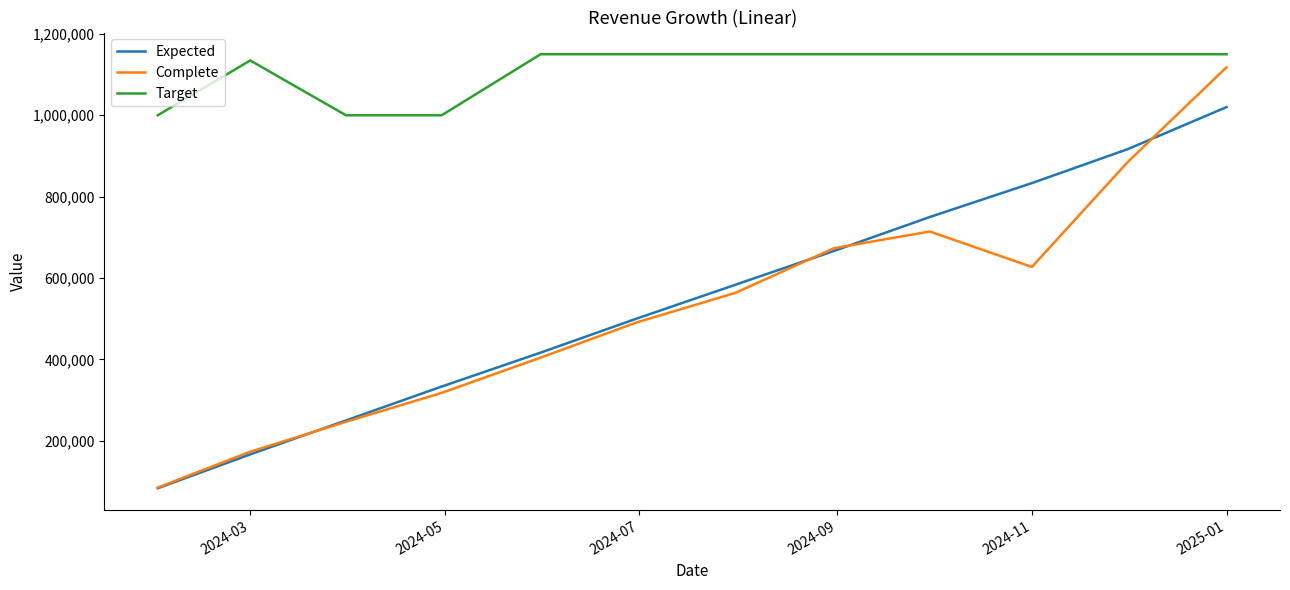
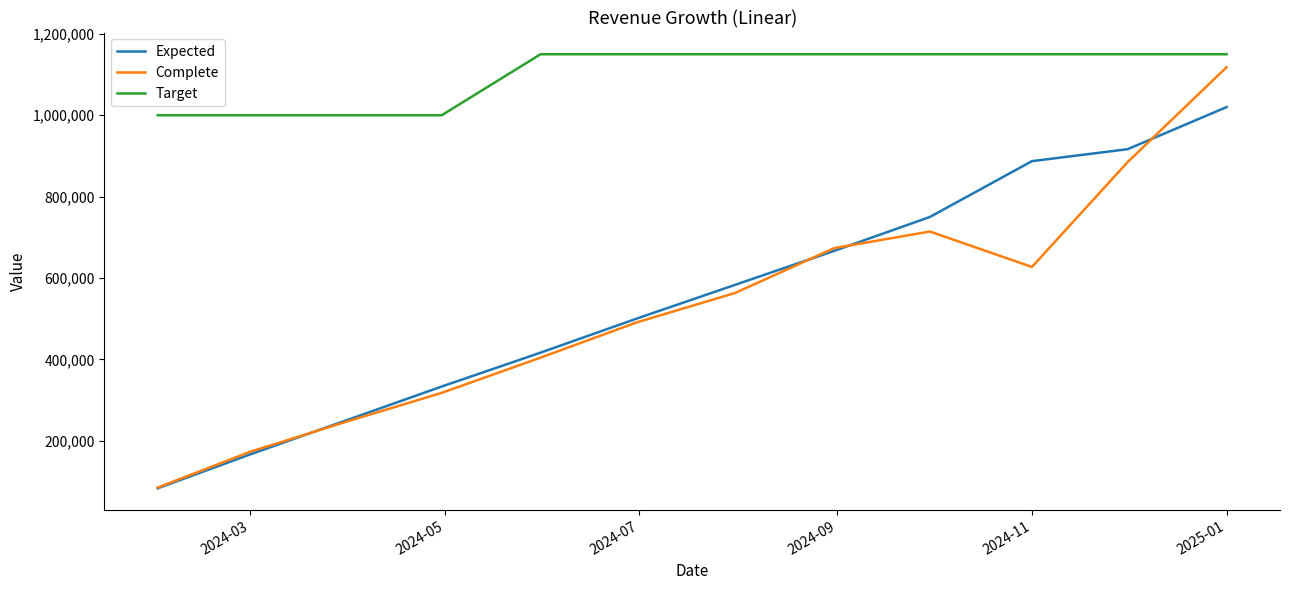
Target, 2024-03: 1,130,000 -> 1,000,000
Expected, 2024-11: 830,000 -> 890,000
